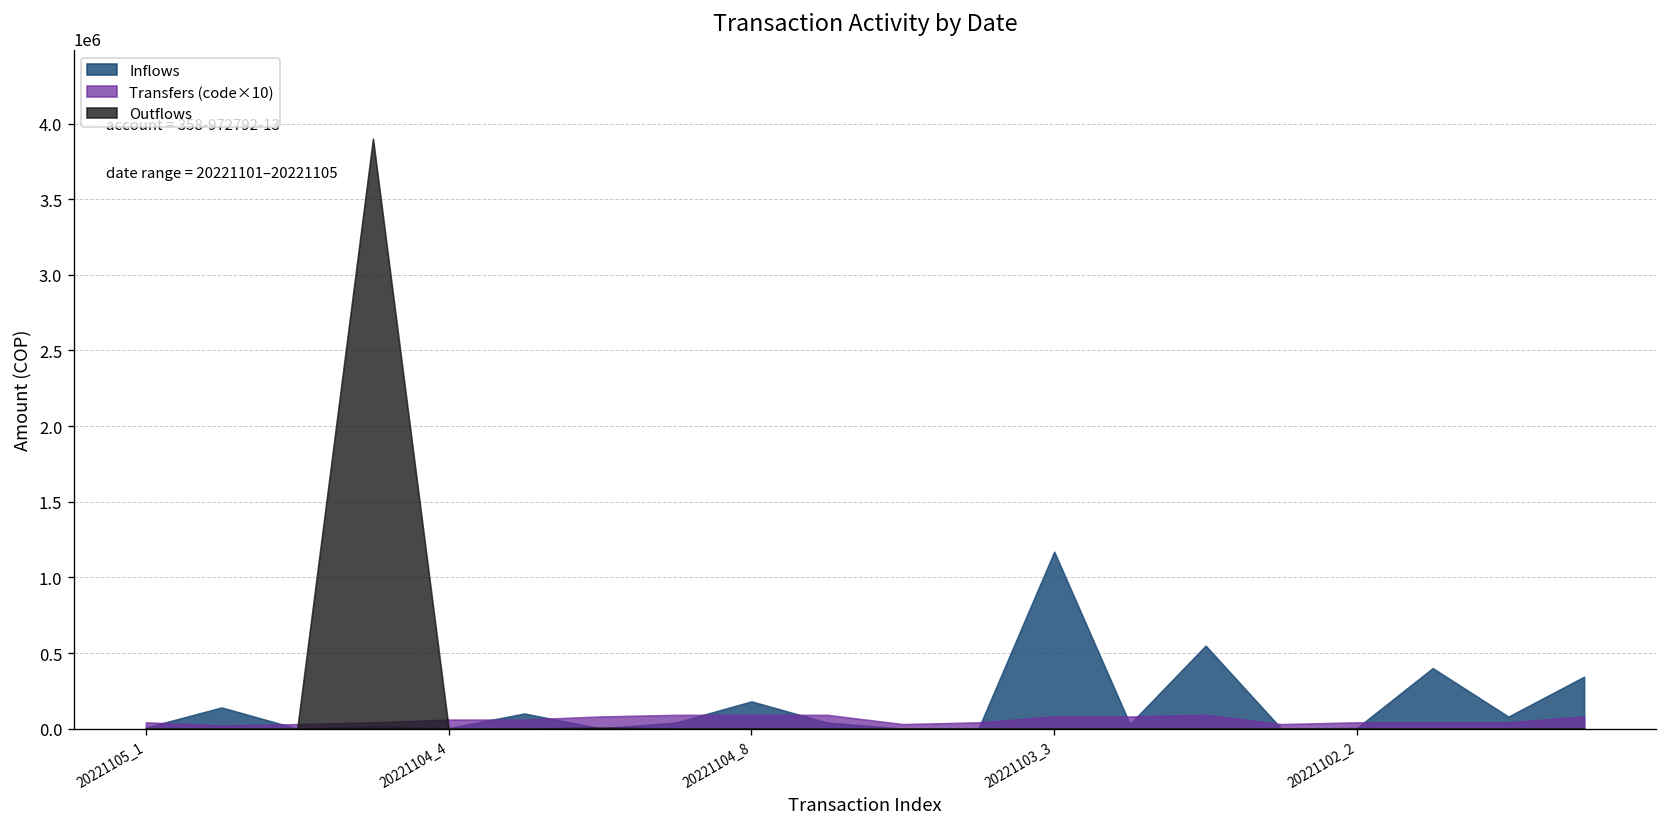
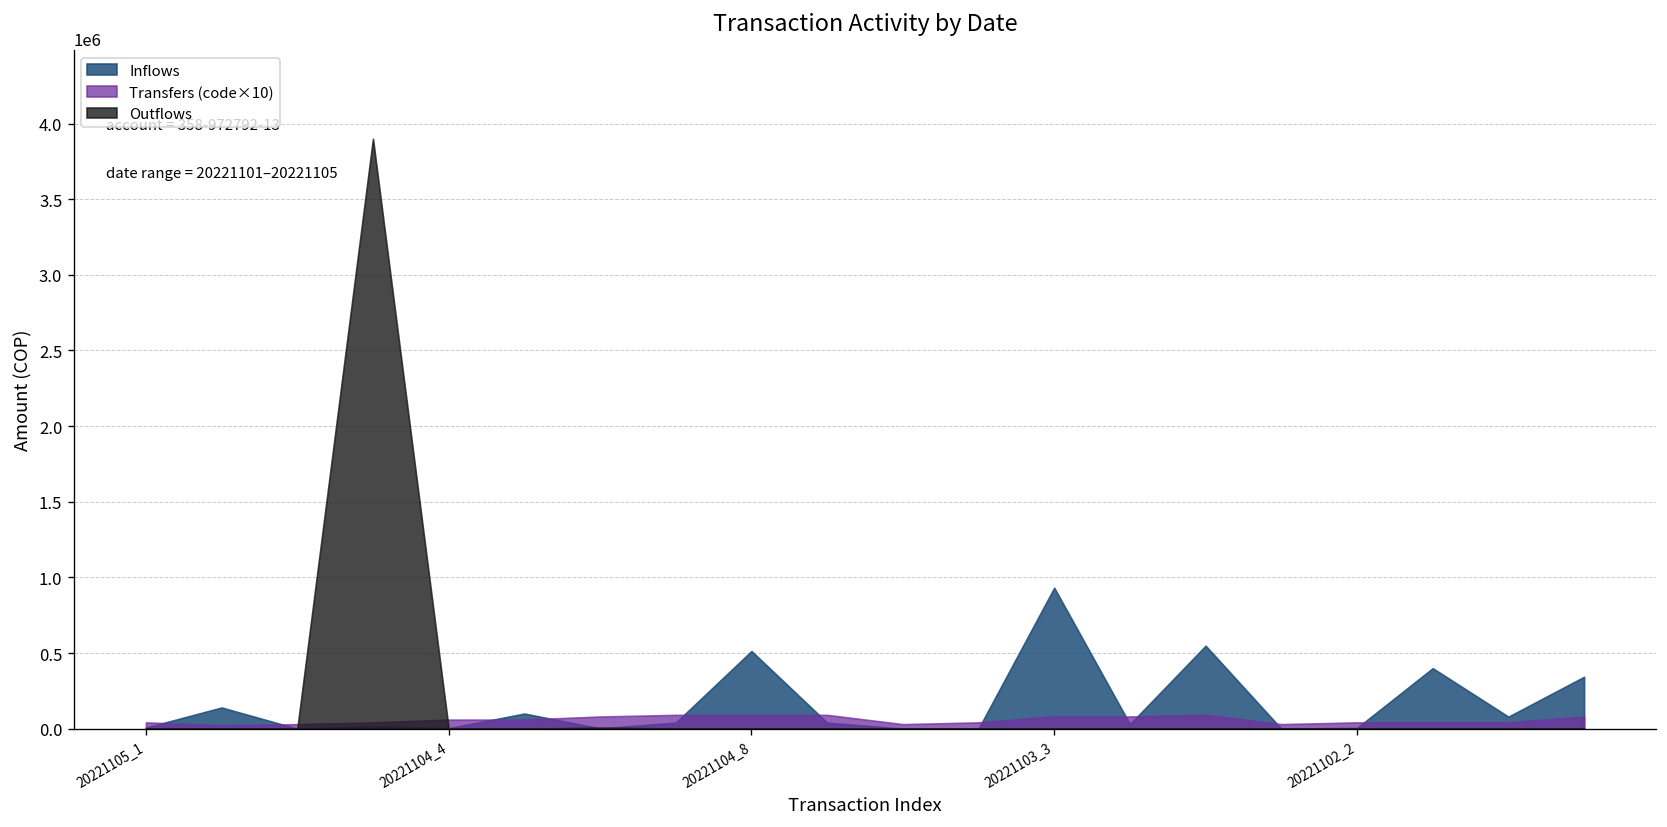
Inflows, 20221104_8: 180000 -> 510000
Inflows, 20221103_3: 1170000 -> 930000
